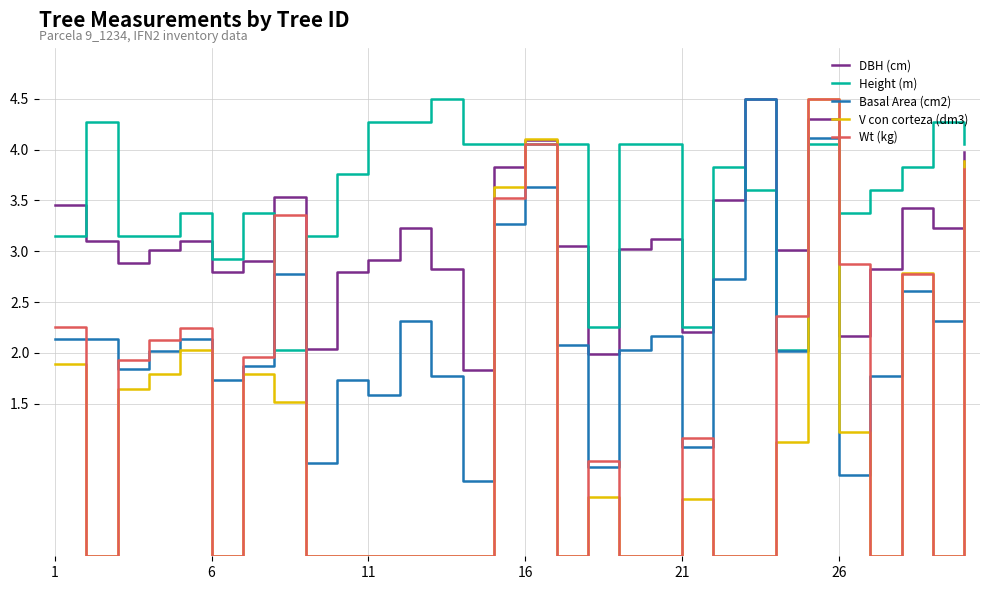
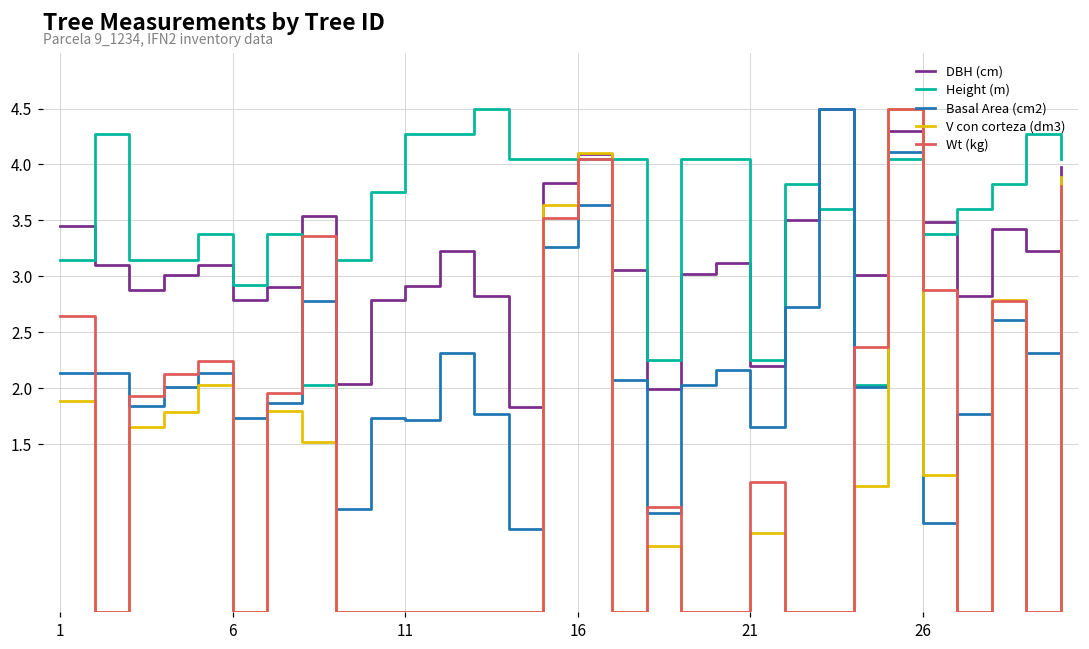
Wt (kg), 1: 2.26 -> 2.64
Basal Area (cm2), 11: 1.58 -> 1.72
Basal Area (cm2), 21: 1.08 -> 1.65
V con corteza (dm3), 21: 0.56 -> 0.71
DBH (cm), 26: 2.17 -> 3.48
